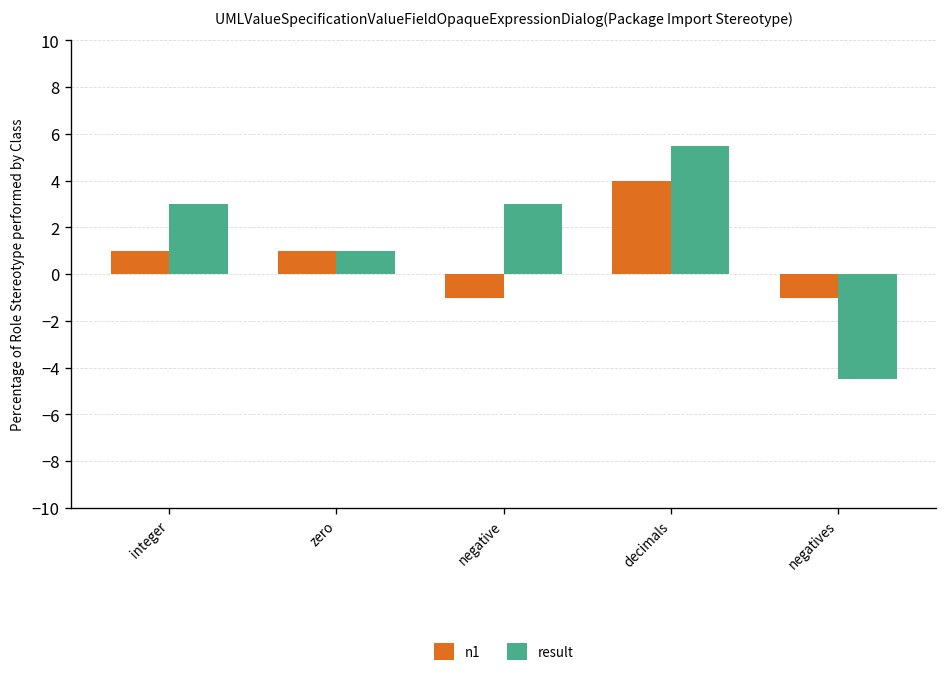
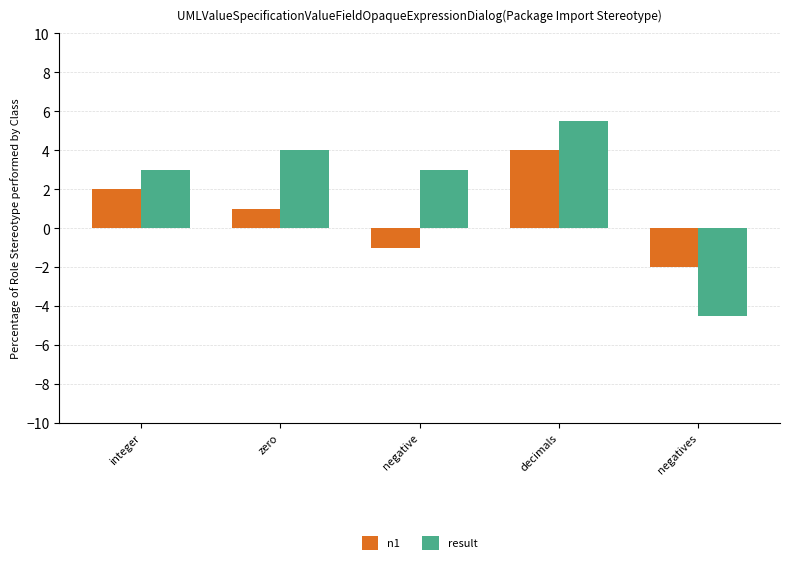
n1, integer: 1 -> 2
result, zero: 1 -> 4
n1, negatives: -1 -> -2
